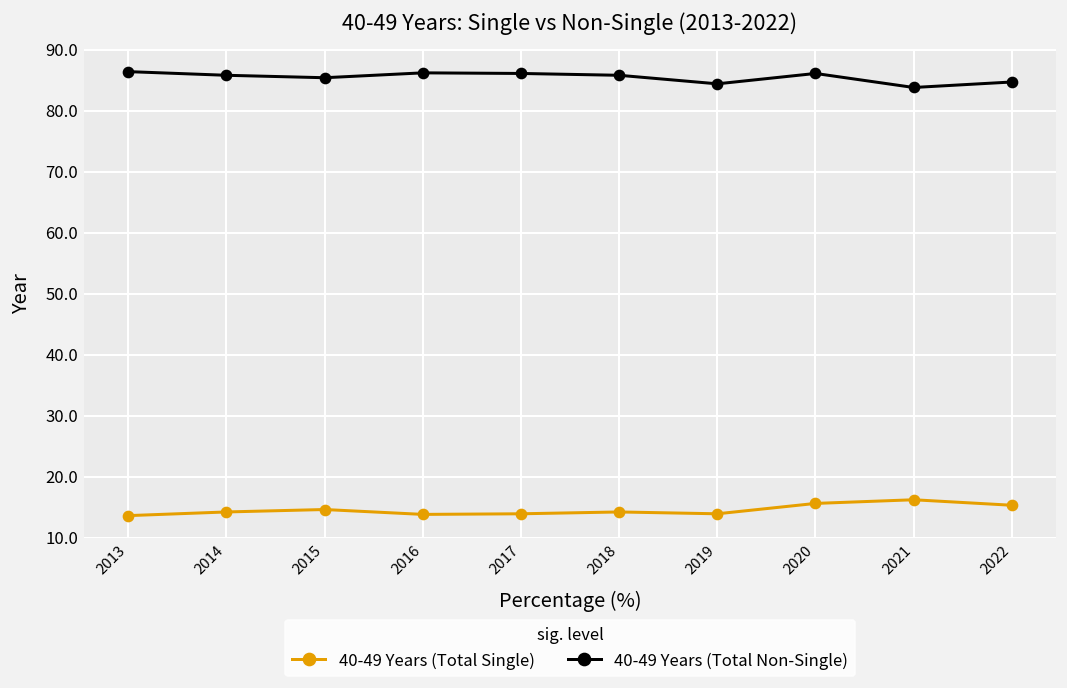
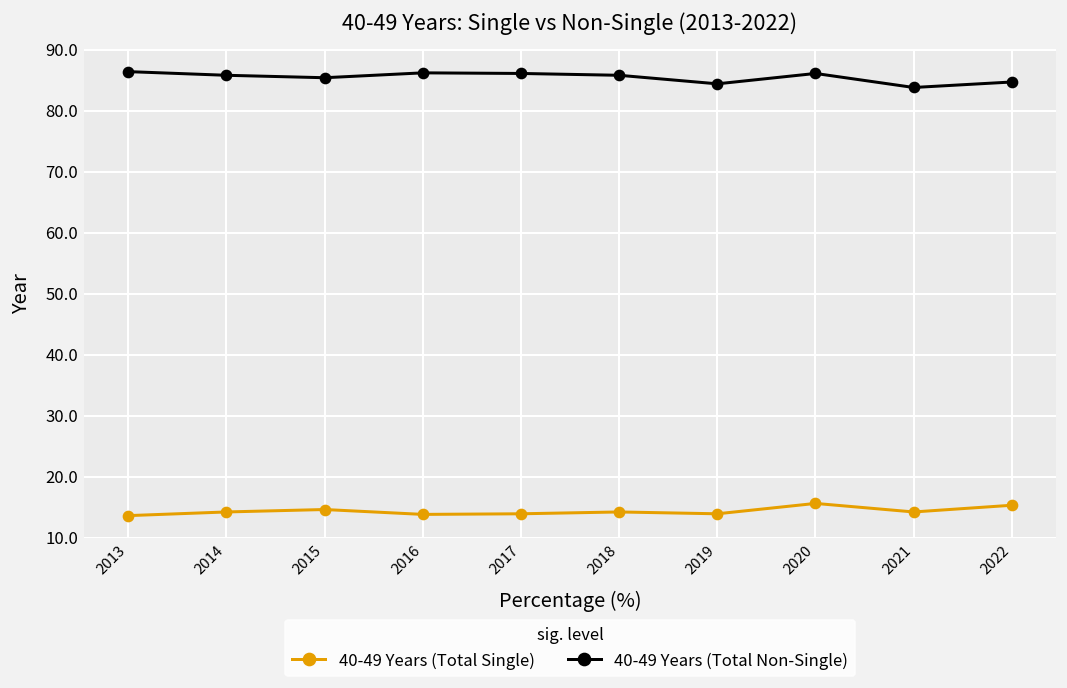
40-49 Years (Total Single), 2021: 16 -> 14
